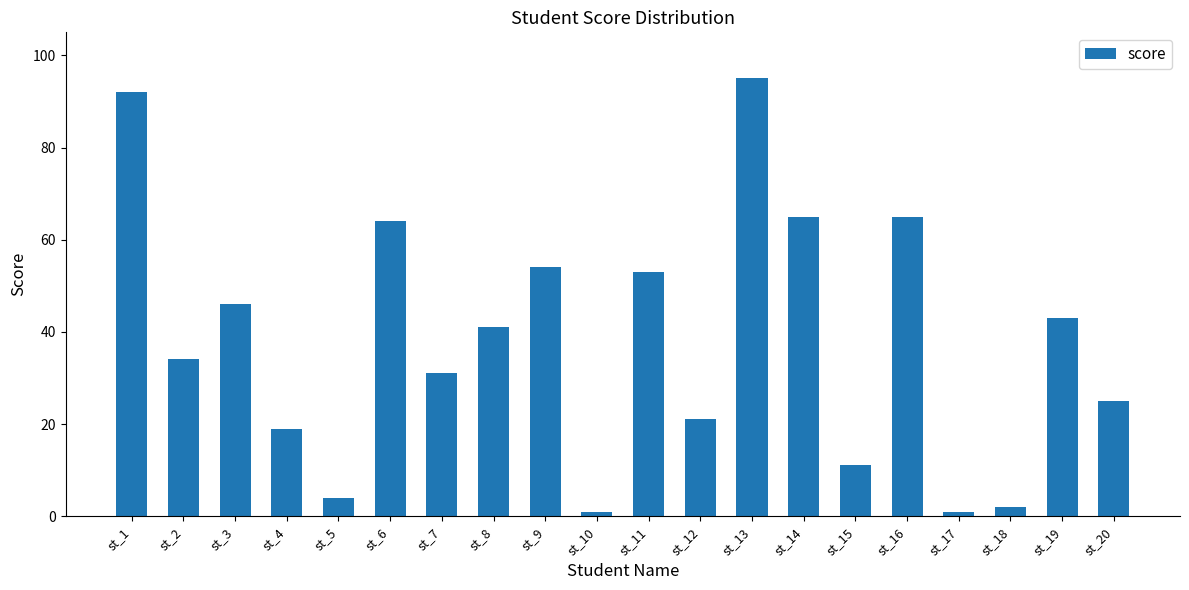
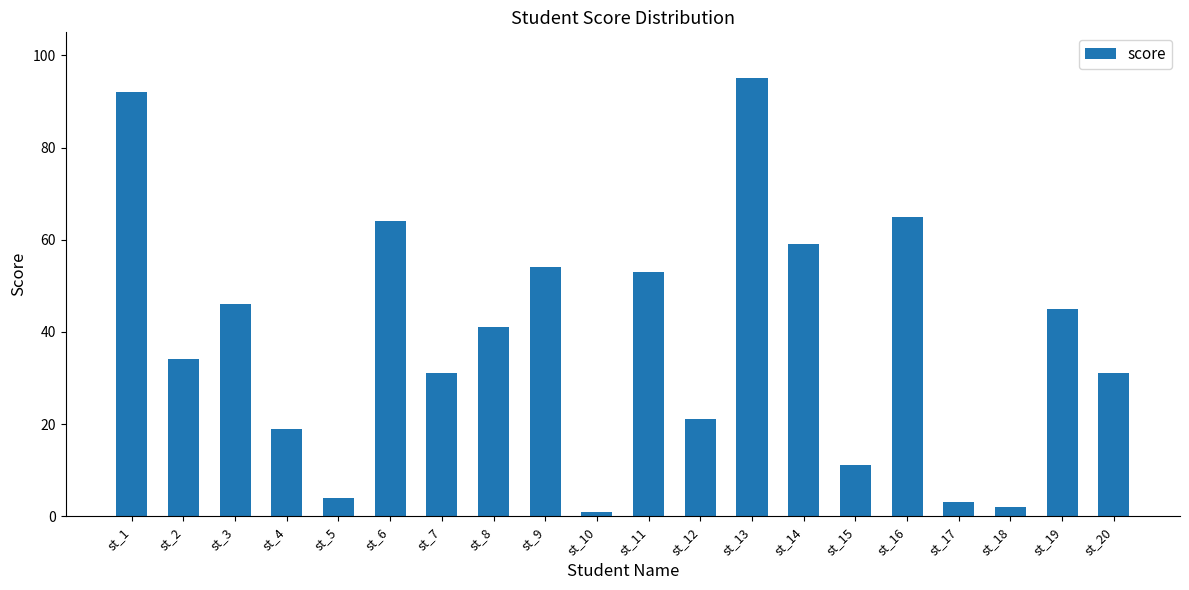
st_14: 65 -> 59
st_17: 1 -> 3
st_19: 43 -> 45
st_20: 25 -> 31
